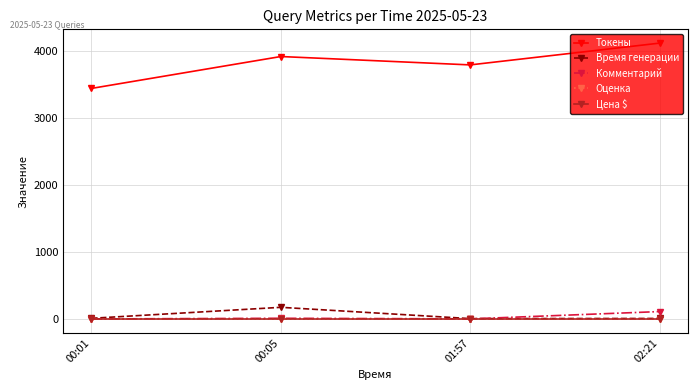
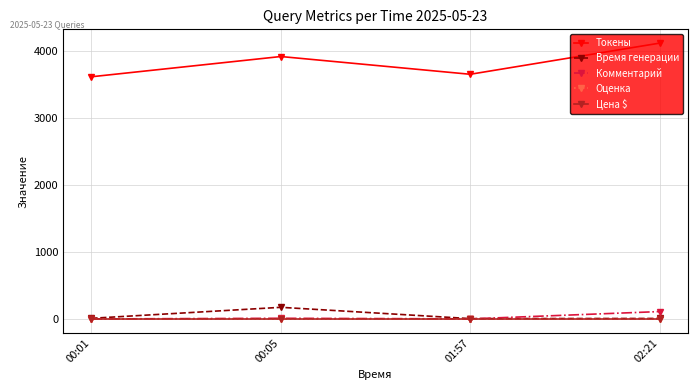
Токены, 00:01: 3400 -> 3600
Токены, 01:57: 3800 -> 3700
